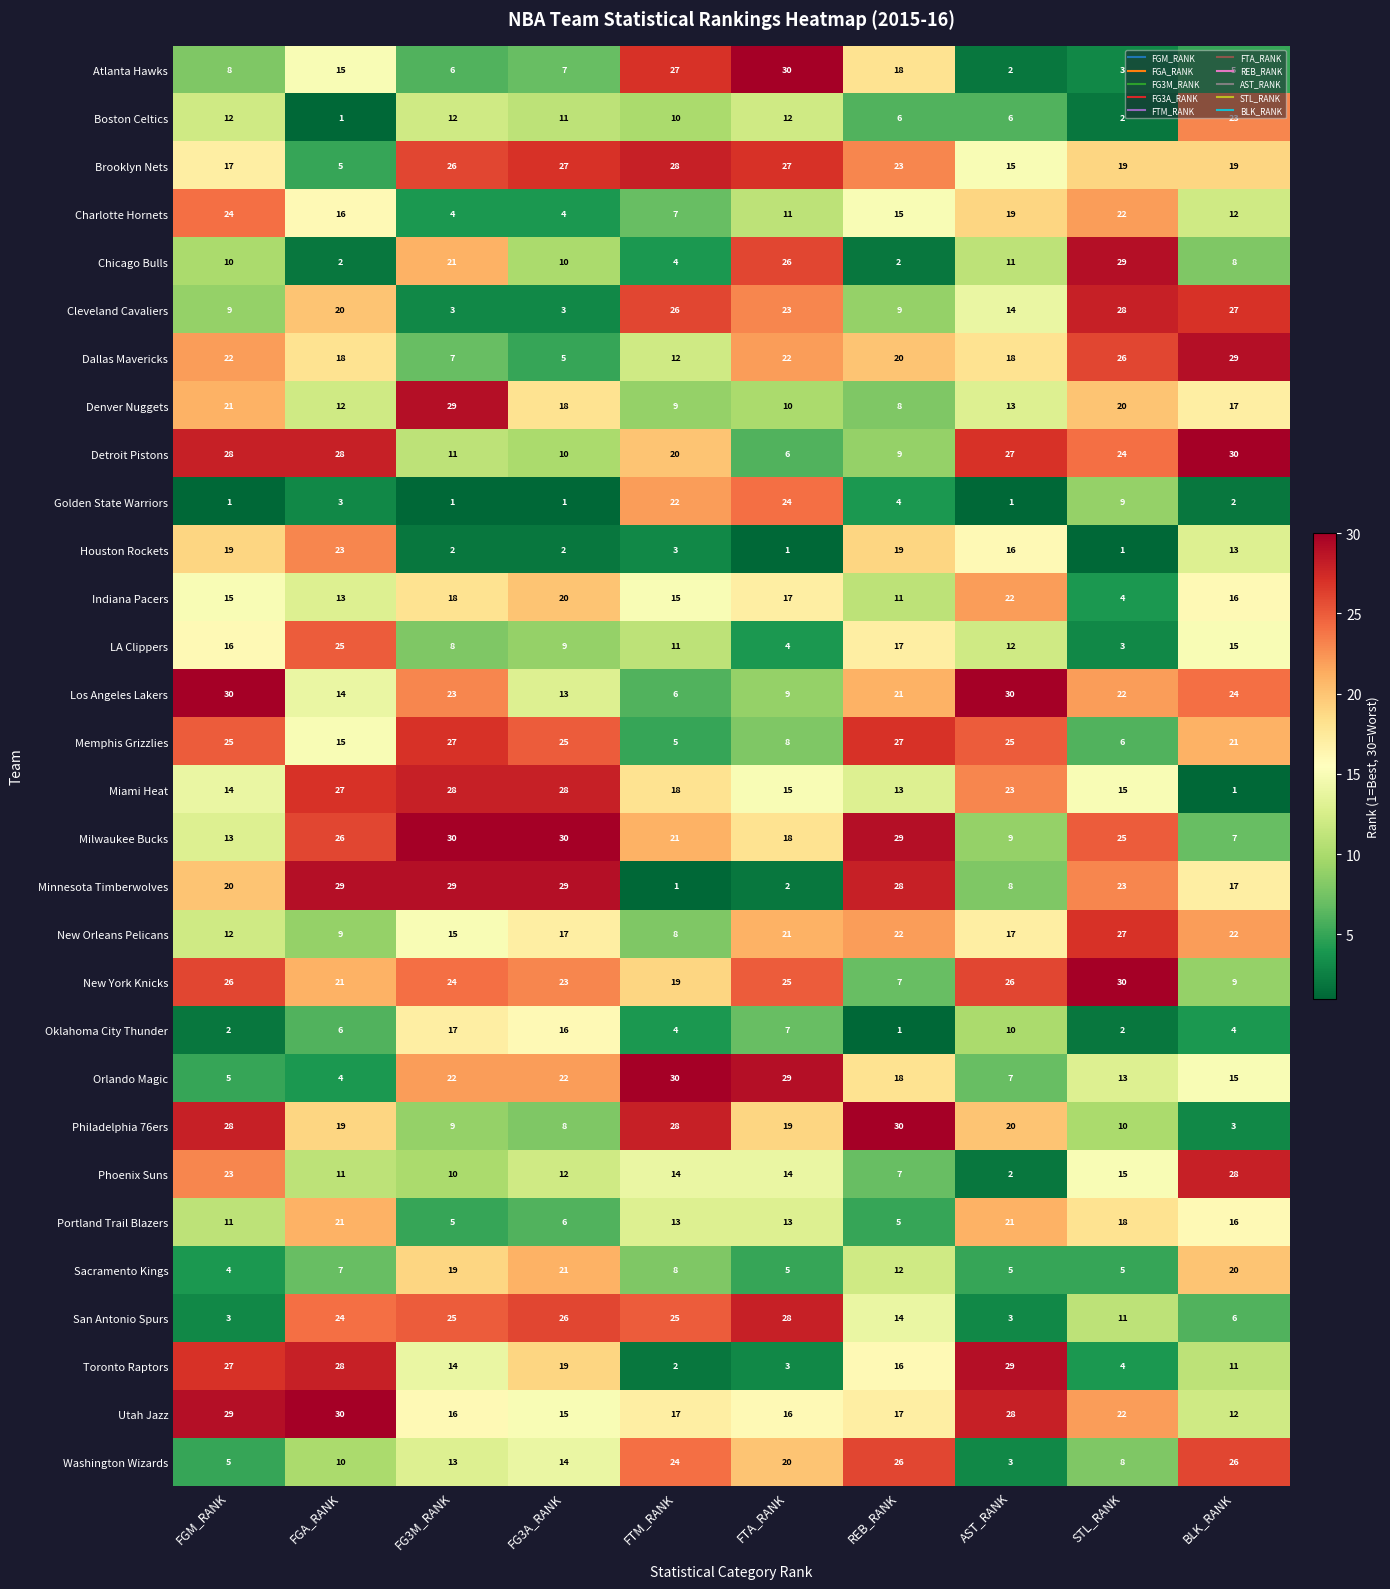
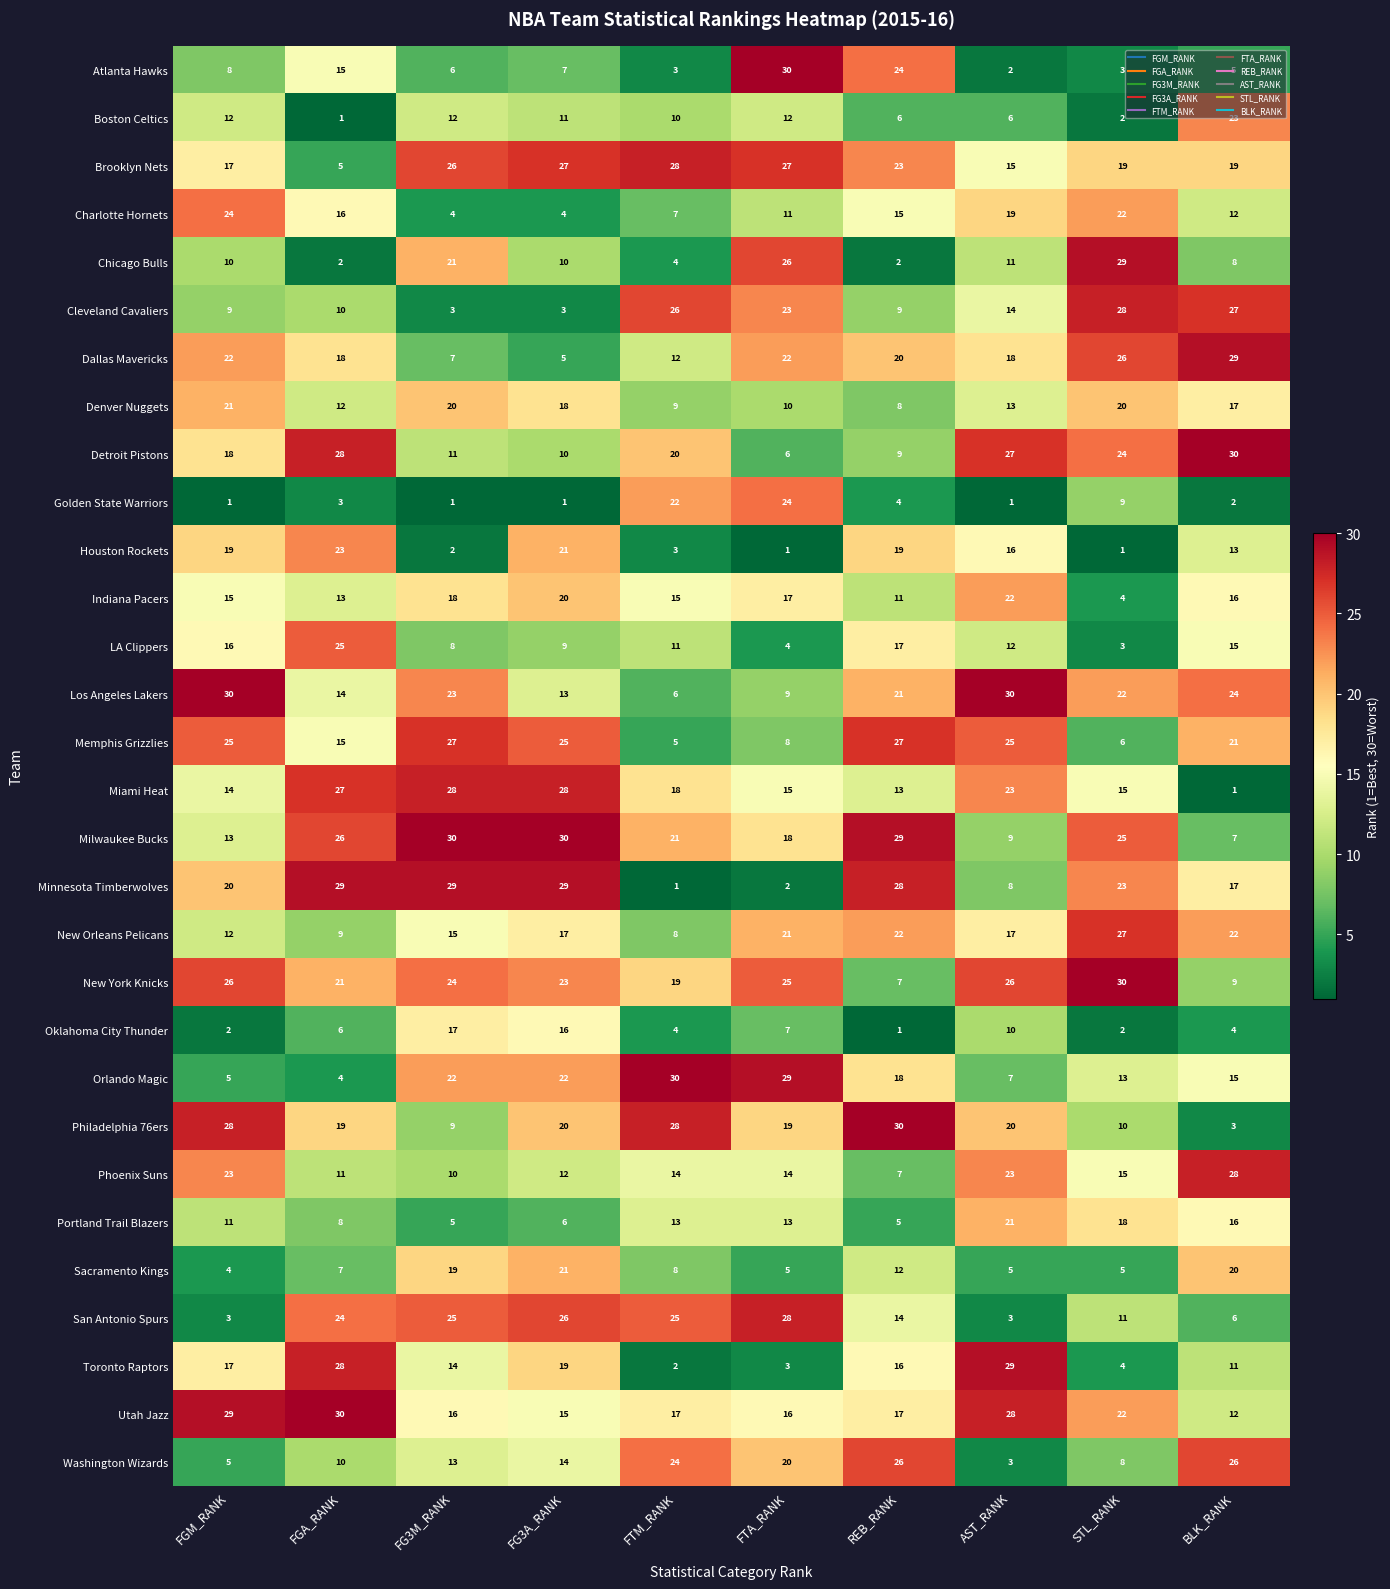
Atlanta Hawks, FTM_RANK: 27 -> 3
Atlanta Hawks, REB_RANK: 18 -> 24
Cleveland Cavaliers, FGA_RANK: 20 -> 10
Denver Nuggets, FG3M_RANK: 29 -> 20
Detroit Pistons, FGM_RANK: 28 -> 18
Houston Rockets, FG3A_RANK: 2 -> 21
Philadelphia 76ers, FG3A_RANK: 8 -> 20
Phoenix Suns, AST_RANK: 2 -> 23
Portland Trail Blazers, FGA_RANK: 21 -> 8
Toronto Raptors, FGM_RANK: 27 -> 17
